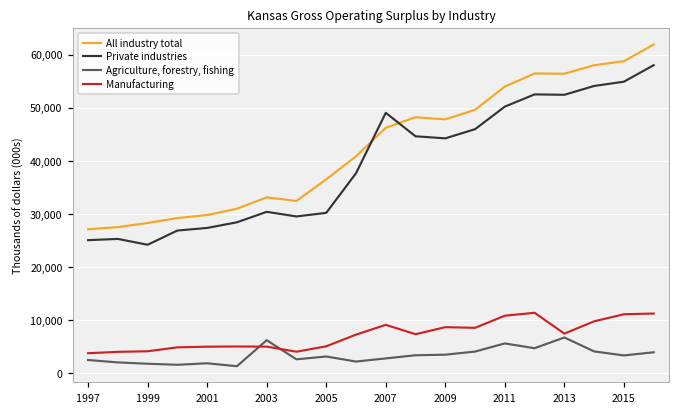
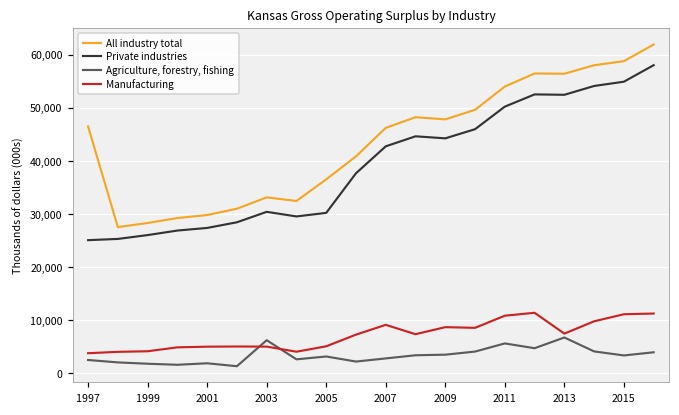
All industry total, 1997: 27,000 -> 47,000
Private industries, 1999: 24,000 -> 26,000
Private industries, 2007: 49,000 -> 43,000
